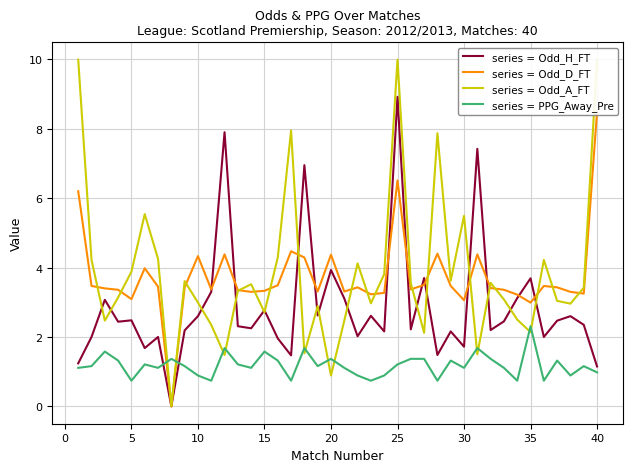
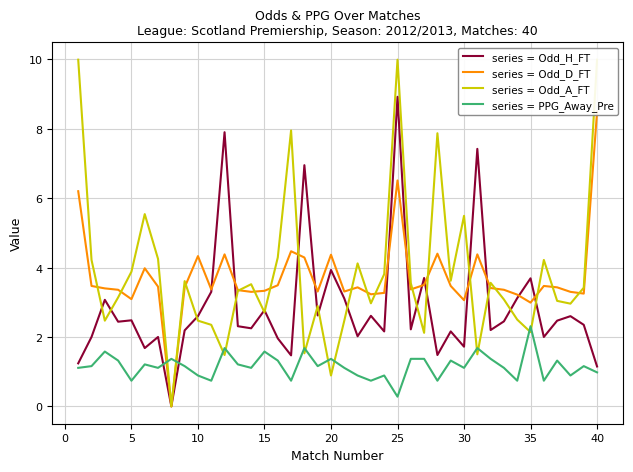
series = Odd_A_FT, 10: 3.0 -> 2.5
series = PPG_Away_Pre, 25: 1.2 -> 0.3
